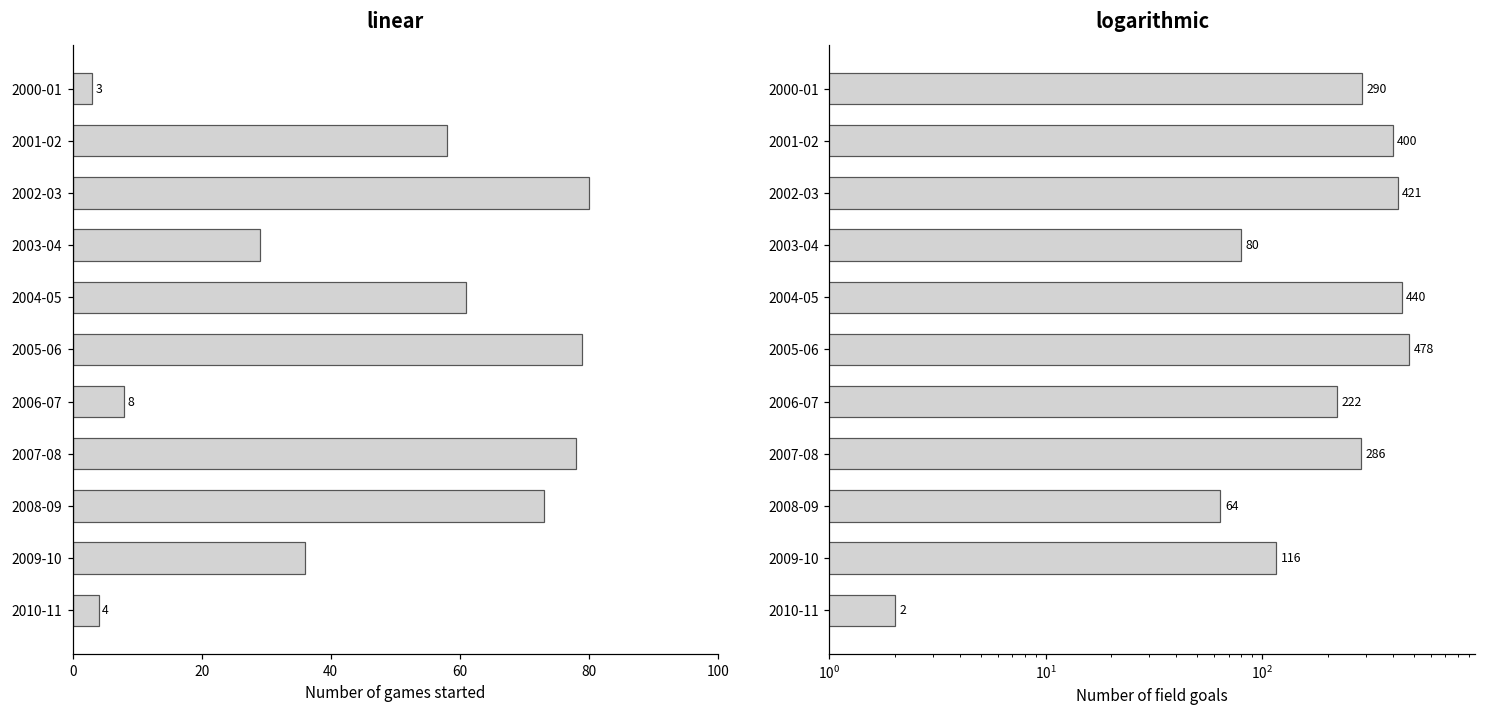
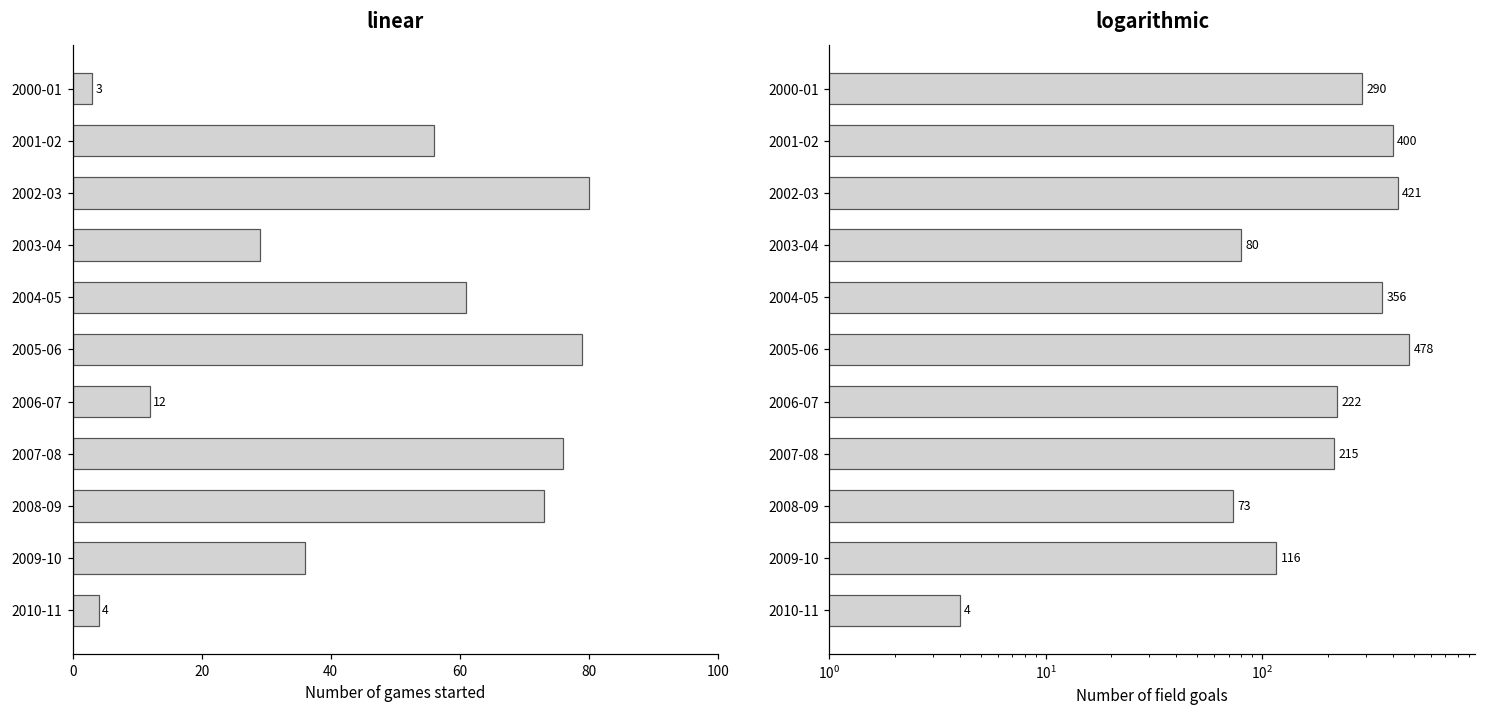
linear, 2001-02: 58 -> 56
linear, 2006-07: 8 -> 12
linear, 2007-08: 78 -> 76
logarithmic, 2004-05: 440 -> 356
logarithmic, 2007-08: 286 -> 215
logarithmic, 2008-09: 64 -> 73
logarithmic, 2010-11: 2 -> 4
